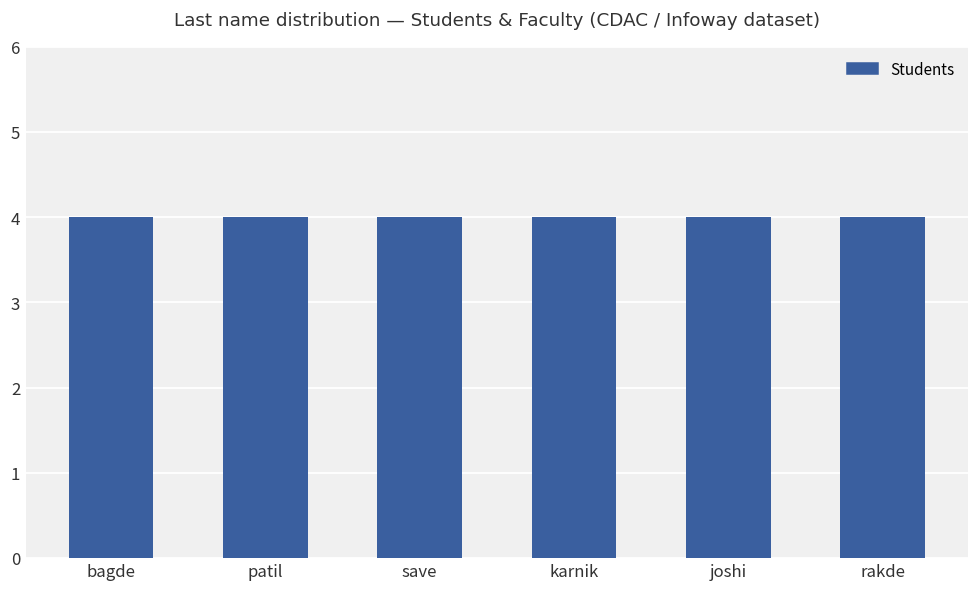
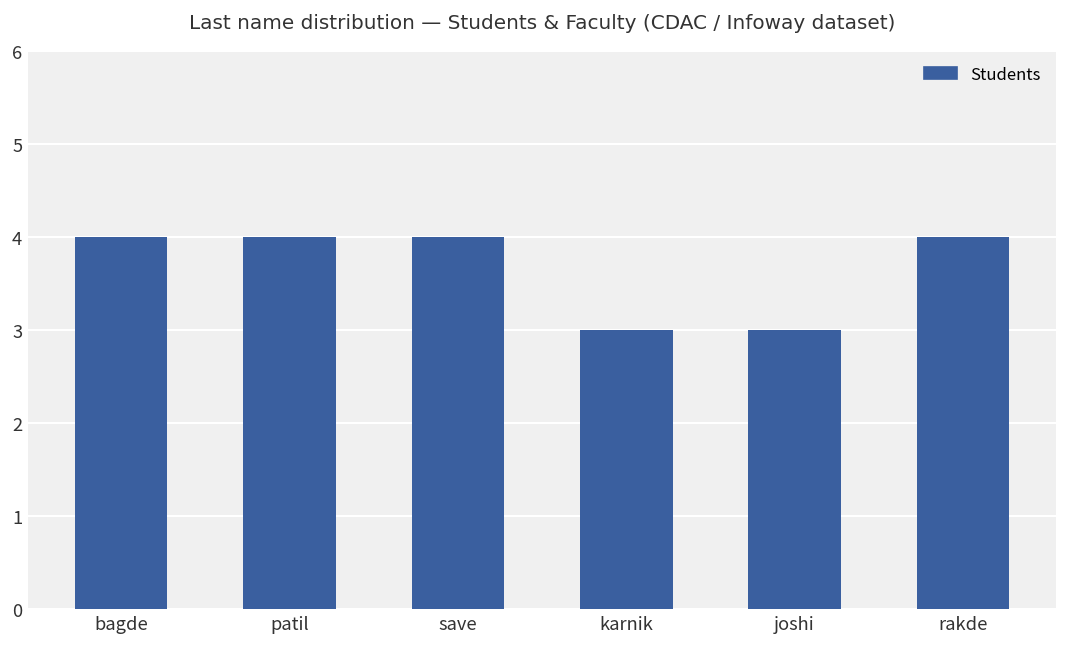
karnik: 4 -> 3
joshi: 4 -> 3
